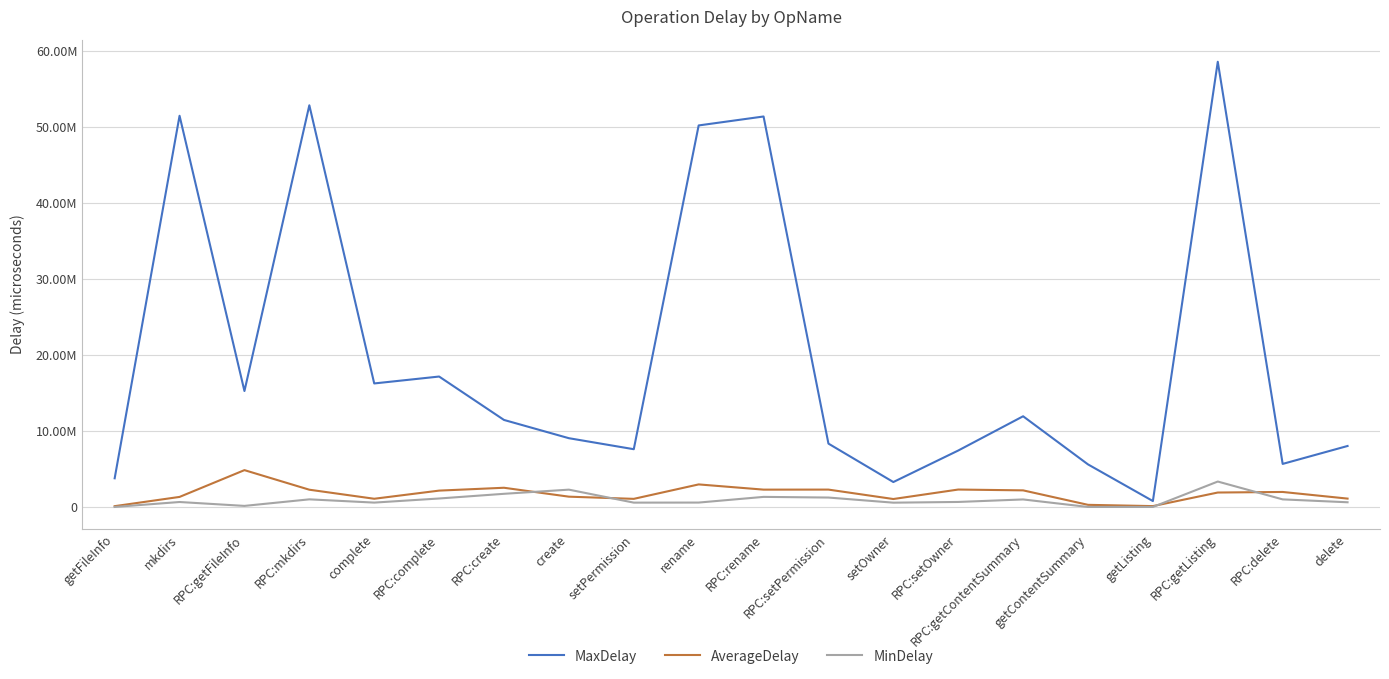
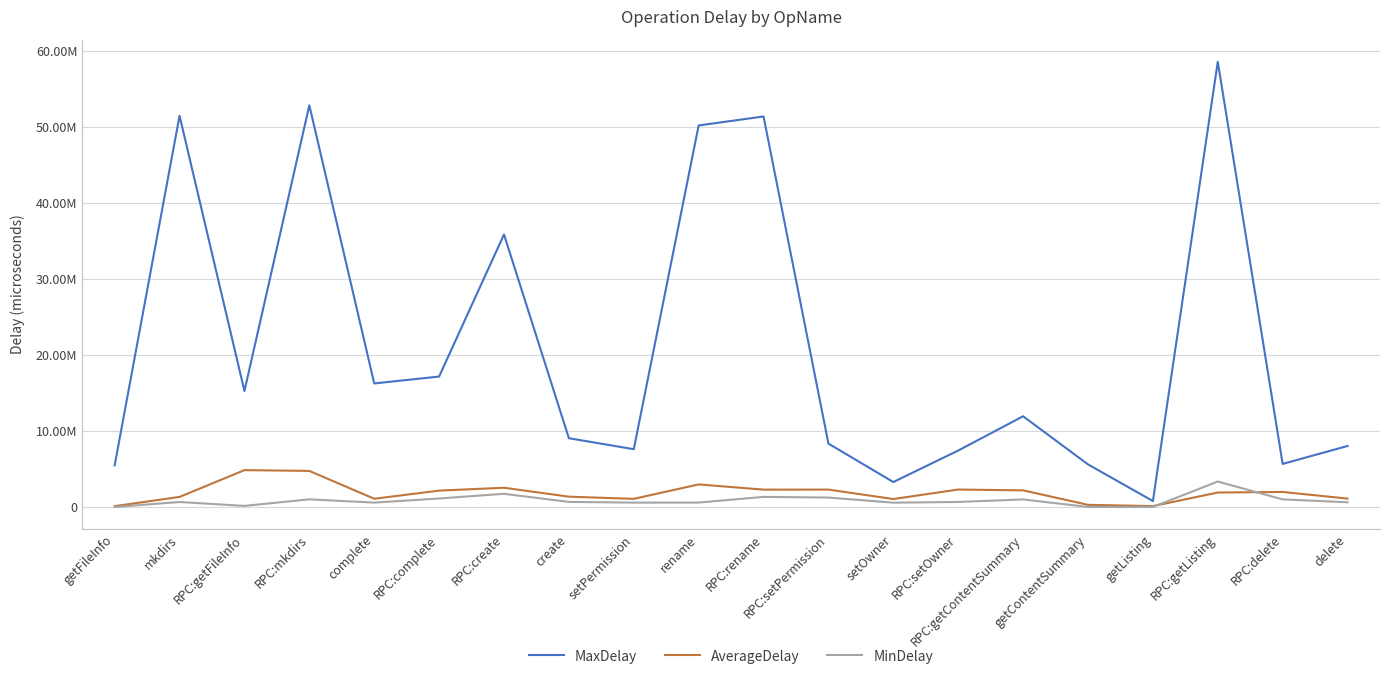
MaxDelay, getFileInfo: 4000000 -> 5000000
AverageDelay, RPC:mkdirs: 2000000 -> 5000000
MaxDelay, RPC:create: 11000000 -> 36000000
MinDelay, create: 2000000 -> 1000000
